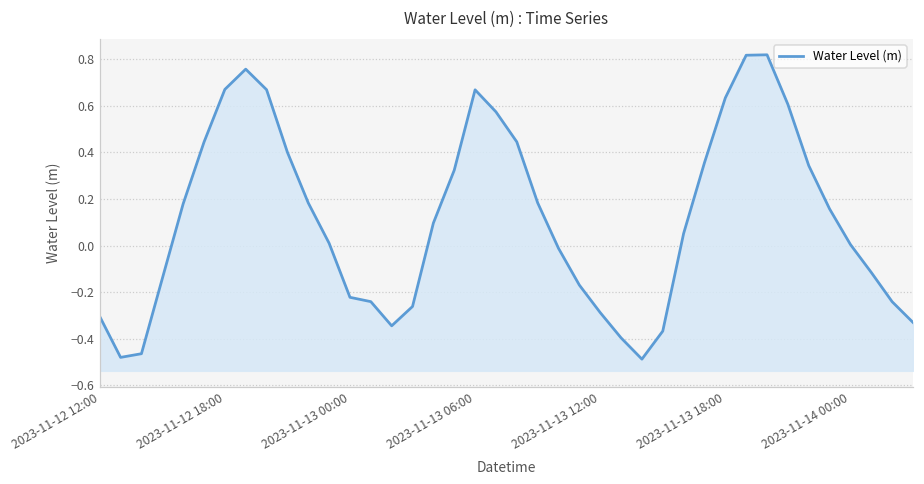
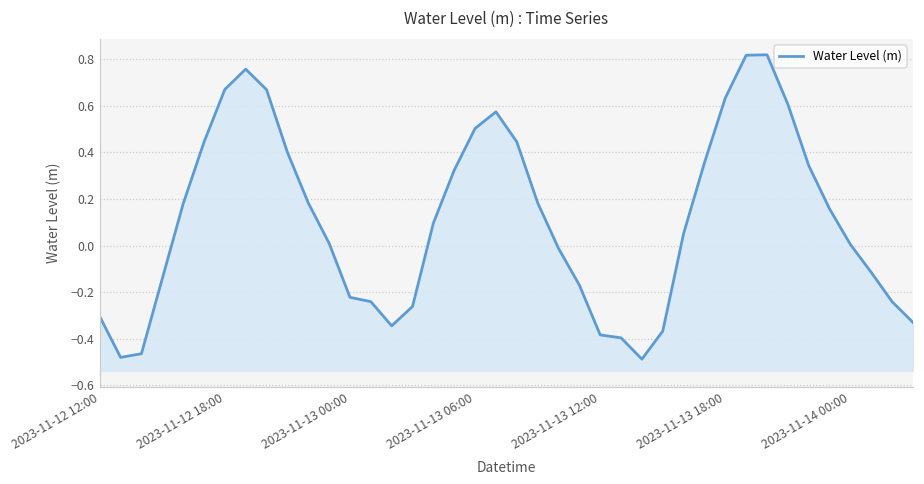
2023-11-13 06:00: 0.67 -> 0.50
2023-11-13 12:00: -0.29 -> -0.38
